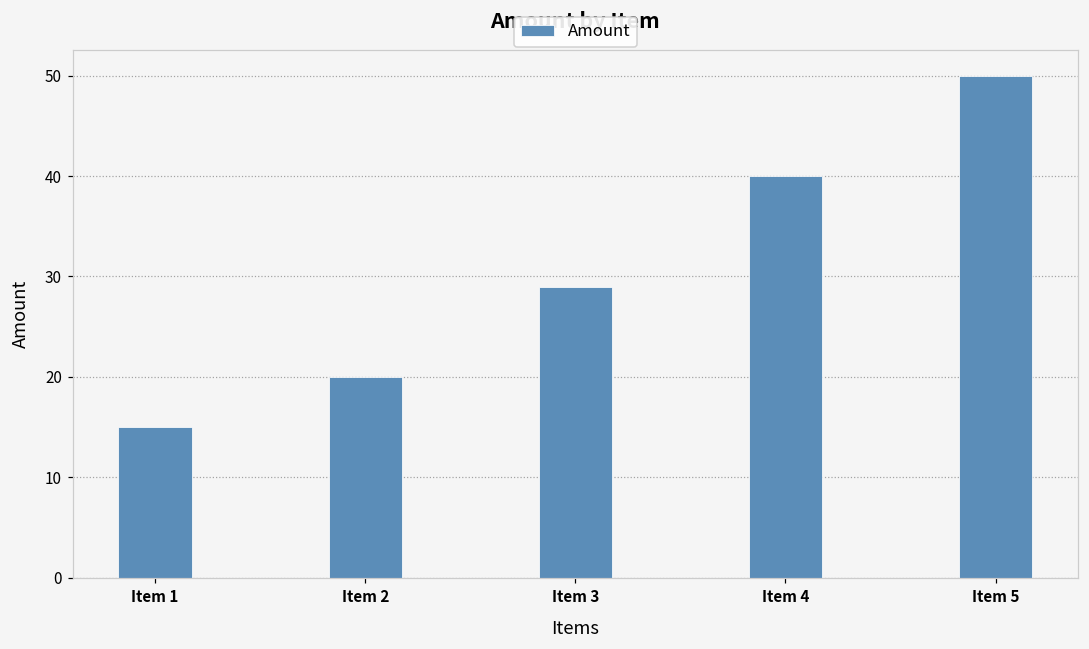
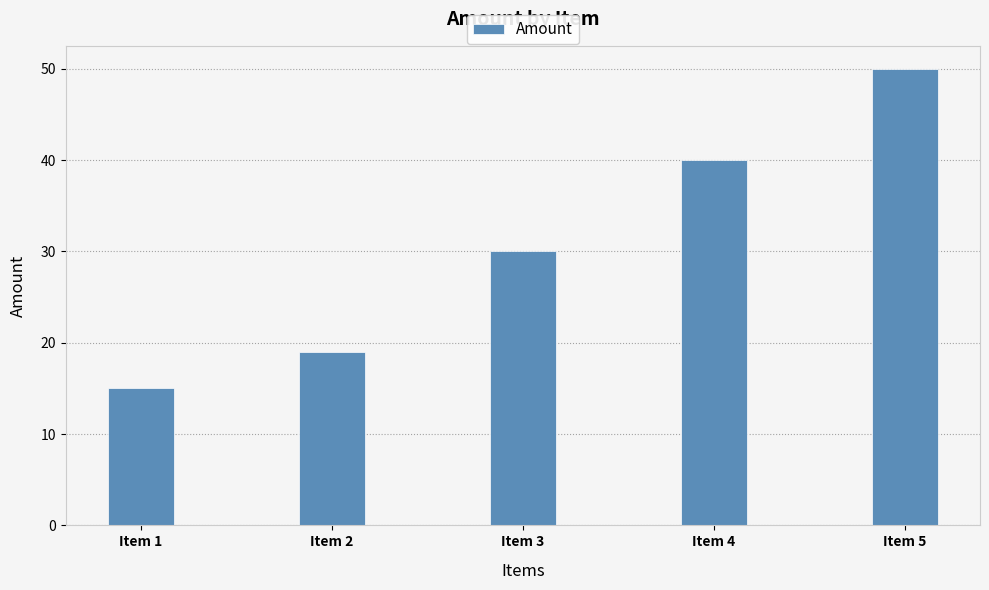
Item 2: 20 -> 19
Item 3: 29 -> 30
